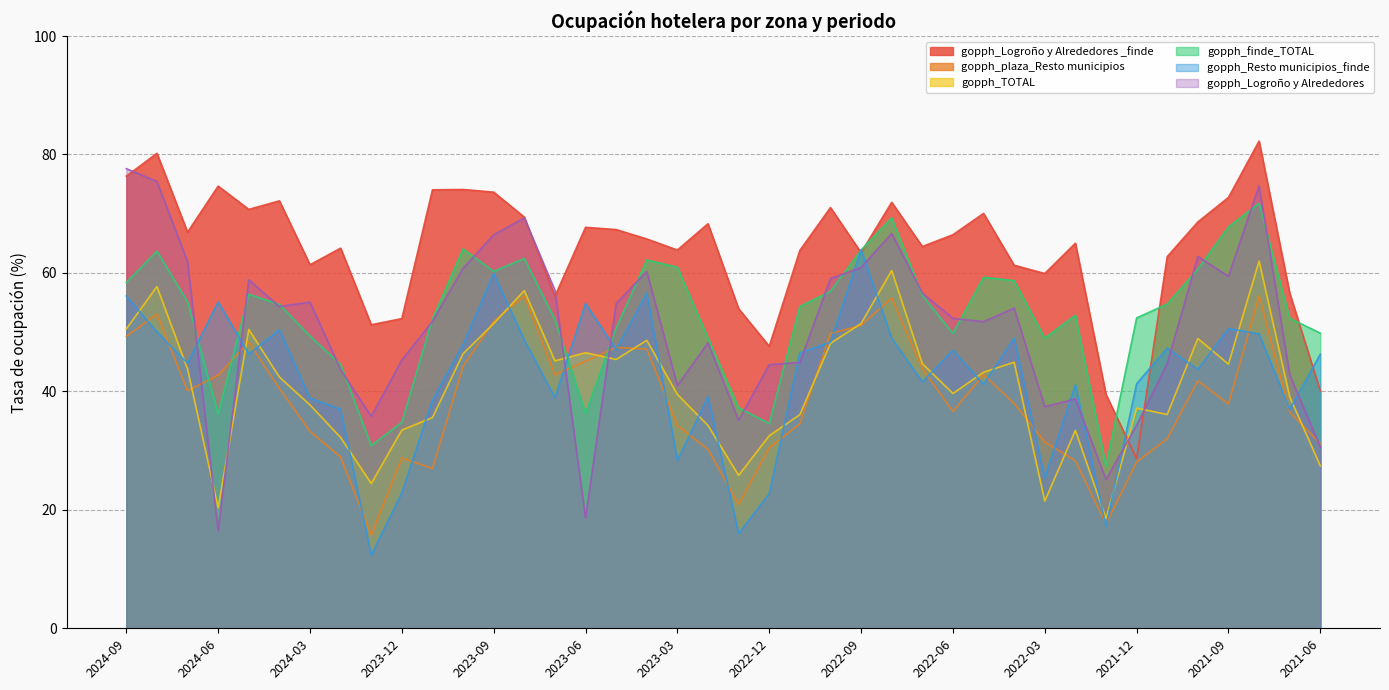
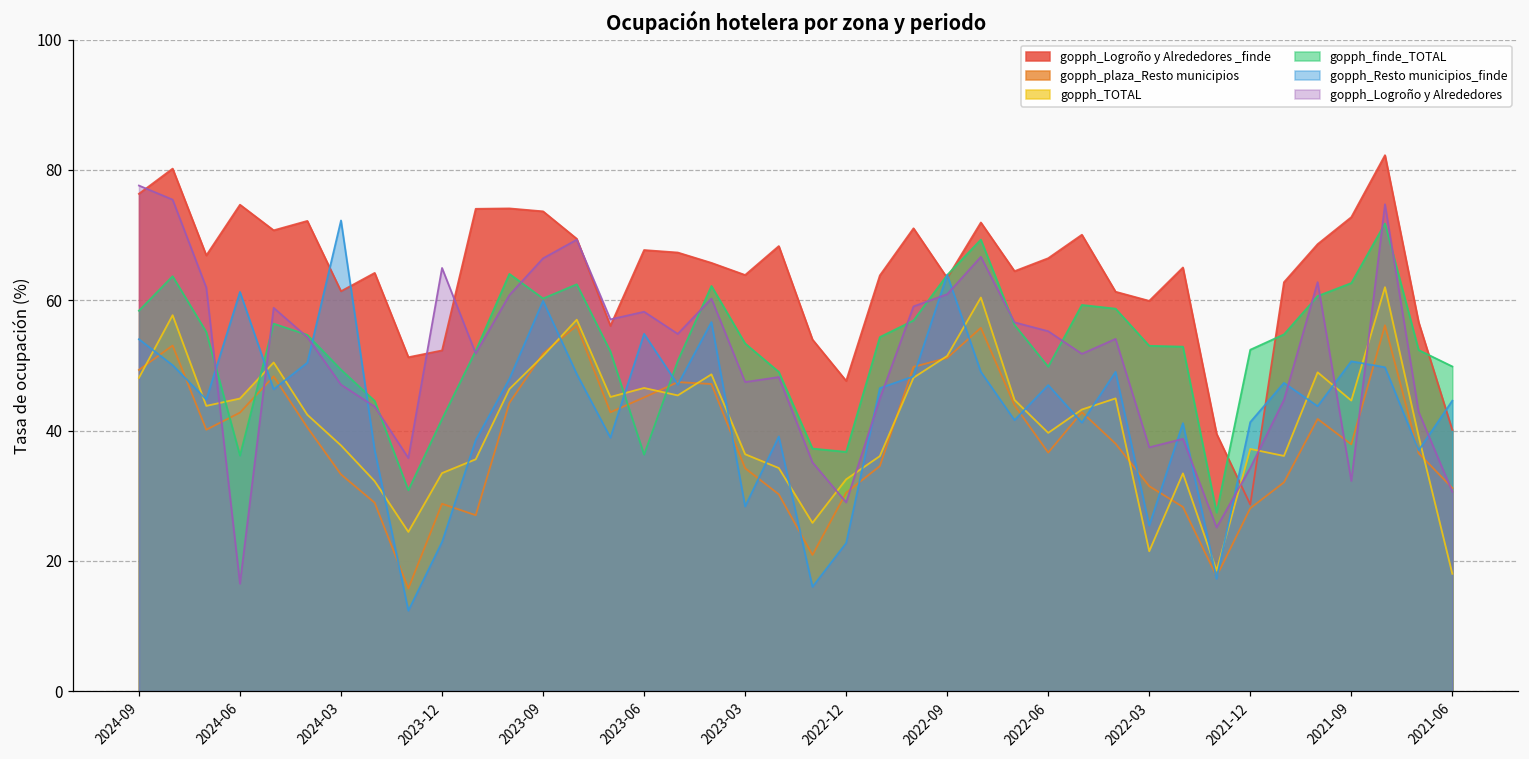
gopph_TOTAL, 2024-09: 51 -> 48
gopph_Resto municipios_finde, 2024-09: 56 -> 54
gopph_TOTAL, 2024-06: 20 -> 45
gopph_Resto municipios_finde, 2024-06: 55 -> 61
gopph_Resto municipios_finde, 2024-03: 39 -> 72
gopph_Logroño y Alrededores, 2024-03: 55 -> 47
gopph_finde_TOTAL, 2023-12: 35 -> 42
gopph_Logroño y Alrededores, 2023-12: 45 -> 65
gopph_Logroño y Alrededores, 2023-06: 19 -> 58
gopph_TOTAL, 2023-03: 39 -> 36
gopph_finde_TOTAL, 2023-03: 61 -> 53
gopph_Logroño y Alrededores, 2023-03: 41 -> 47
gopph_finde_TOTAL, 2022-12: 35 -> 37
gopph_Logroño y Alrededores, 2022-12: 45 -> 29
gopph_Logroño y Alrededores, 2022-06: 52 -> 55
gopph_finde_TOTAL, 2022-03: 49 -> 53
gopph_finde_TOTAL, 2021-09: 68 -> 63
gopph_Logroño y Alrededores, 2021-09: 59 -> 32
gopph_TOTAL, 2021-06: 27 -> 18
gopph_Resto municipios_finde, 2021-06: 46 -> 45
